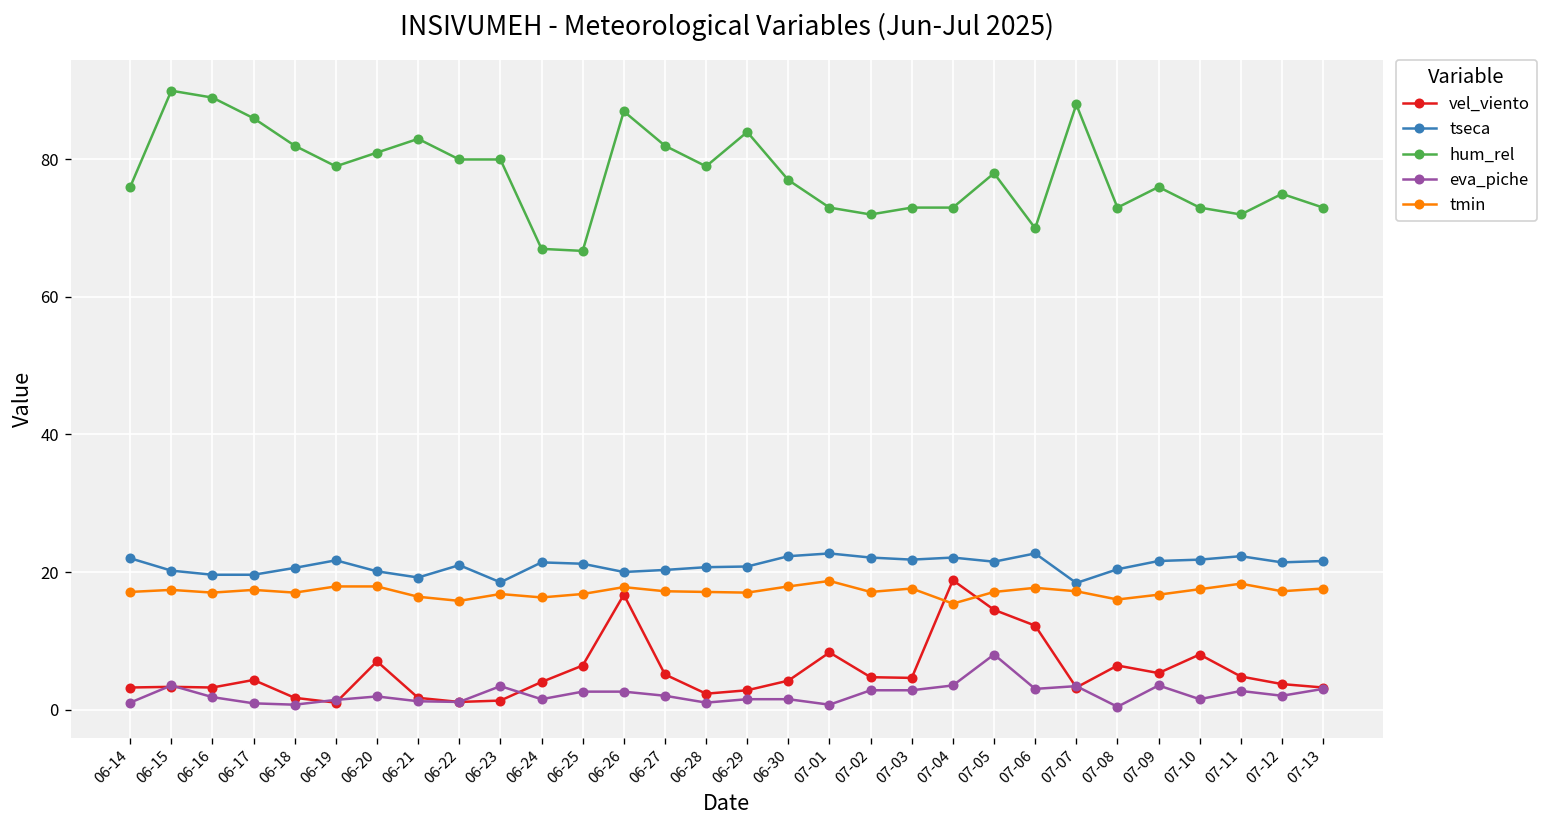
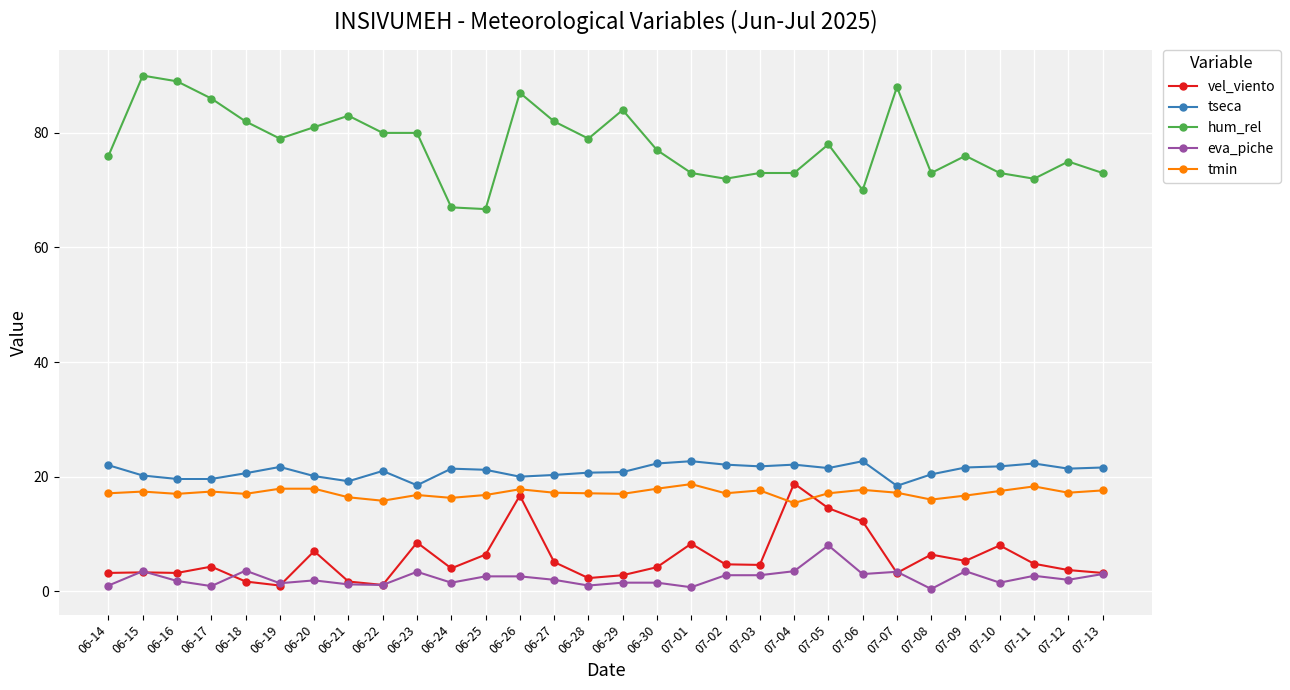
eva_piche, 06-18: 1 -> 4
vel_viento, 06-23: 1 -> 9
